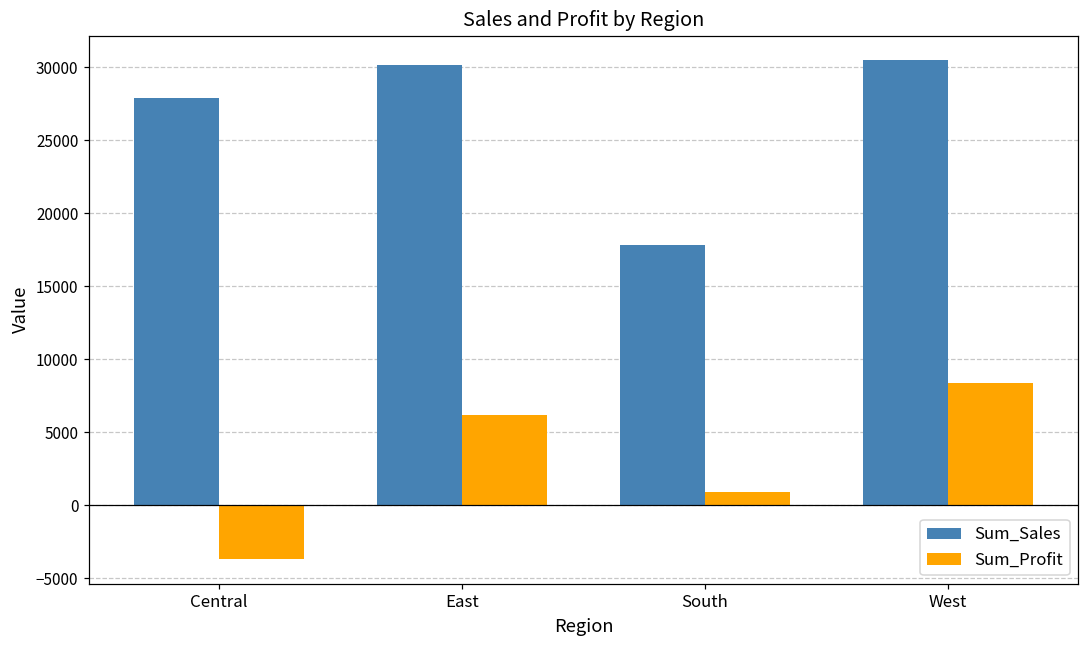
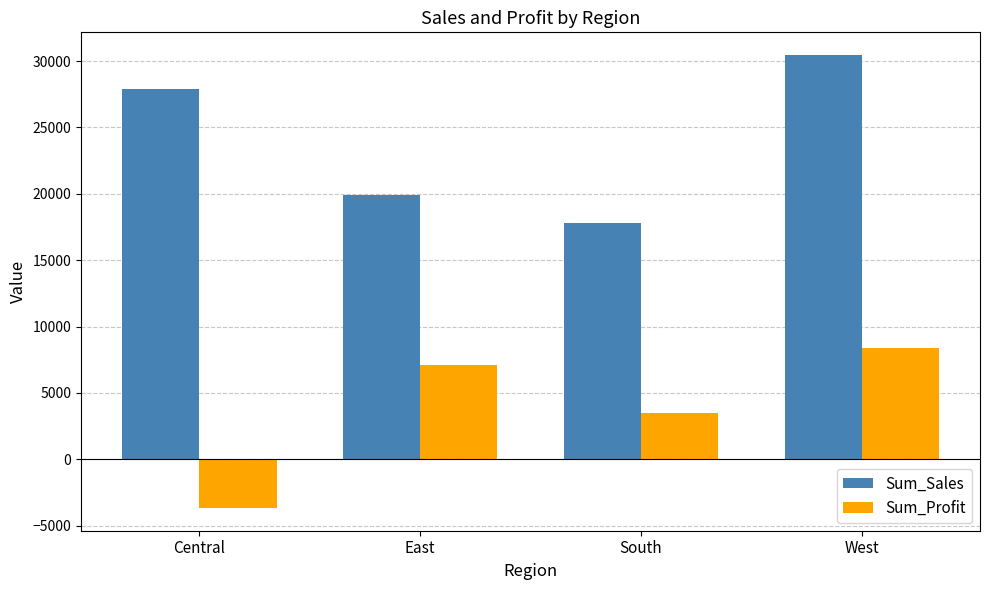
Sum_Sales, East: 30100 -> 19900
Sum_Profit, East: 6200 -> 7100
Sum_Profit, South: 900 -> 3500
